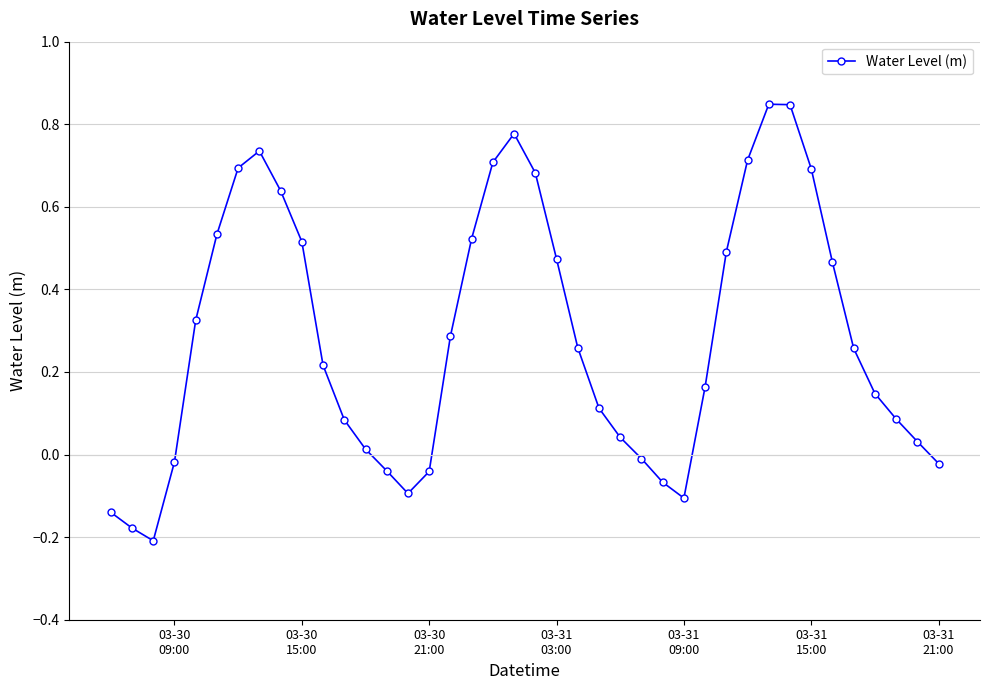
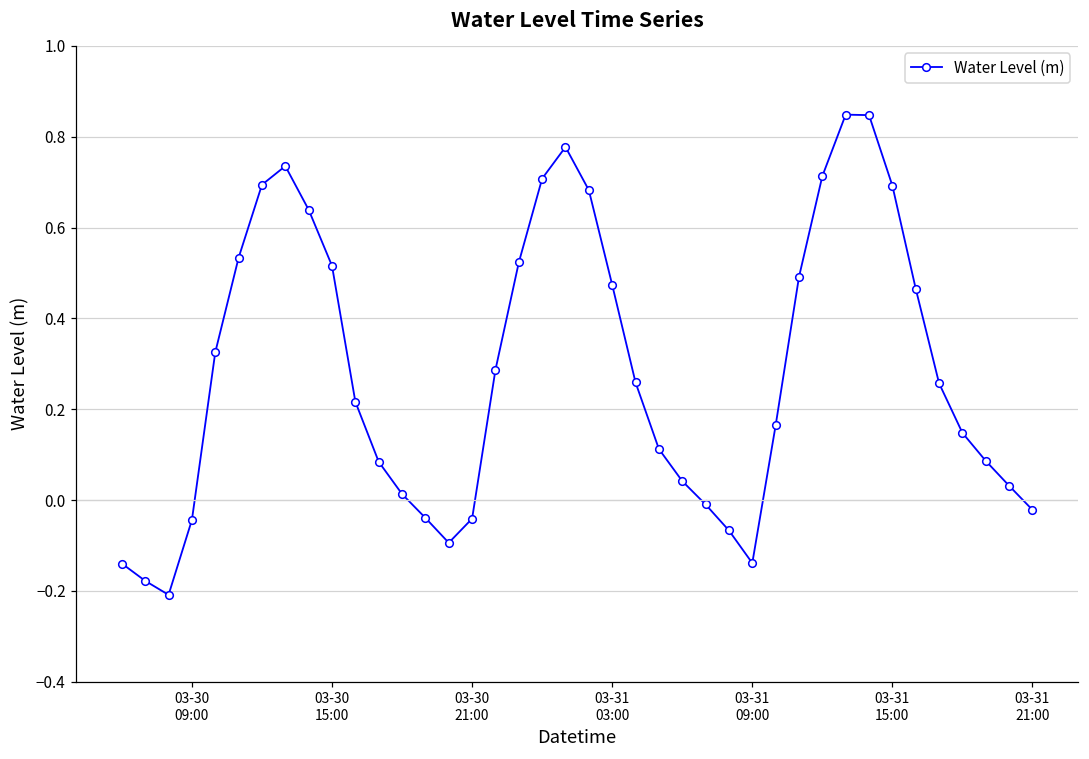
03-30 09:00: -0.02 -> -0.04
03-31 09:00: -0.11 -> -0.14
